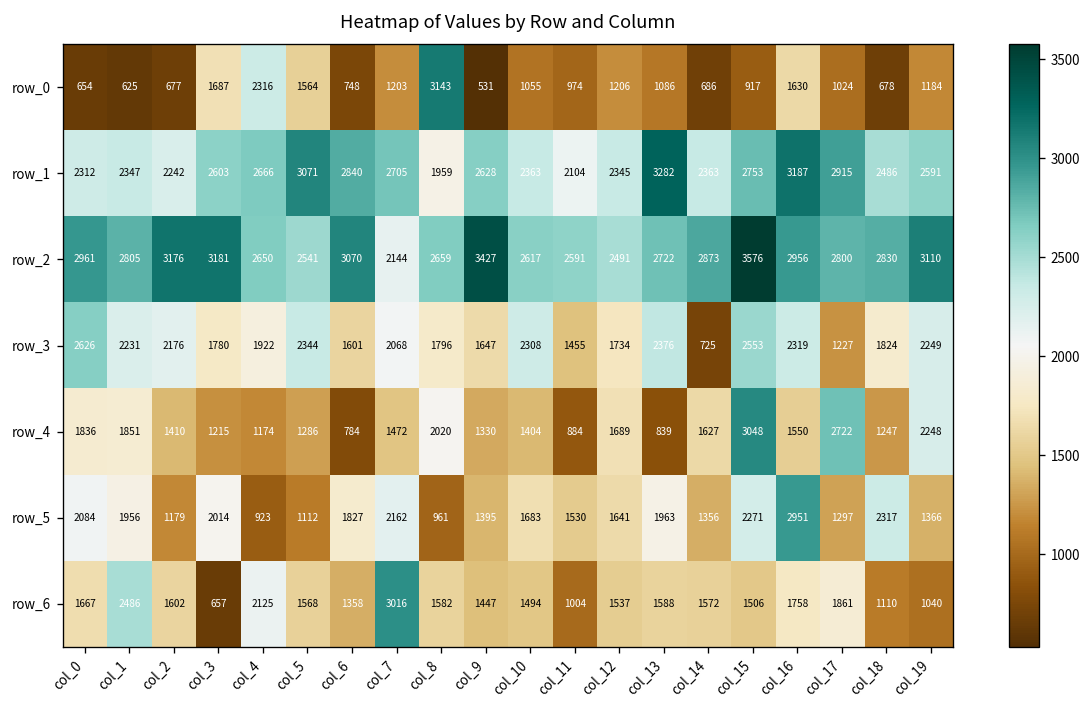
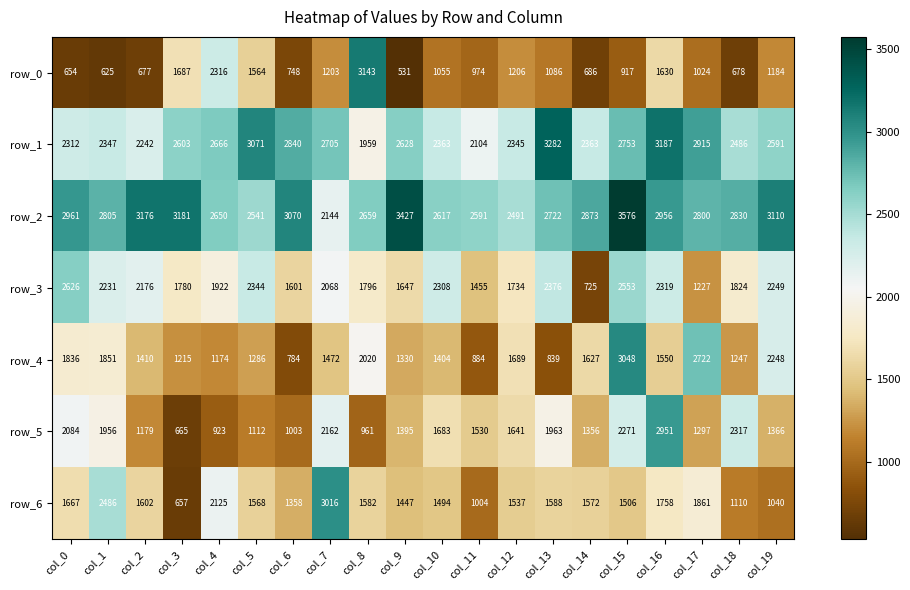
row_5, col_3: 2014 -> 665
row_5, col_6: 1827 -> 1003
